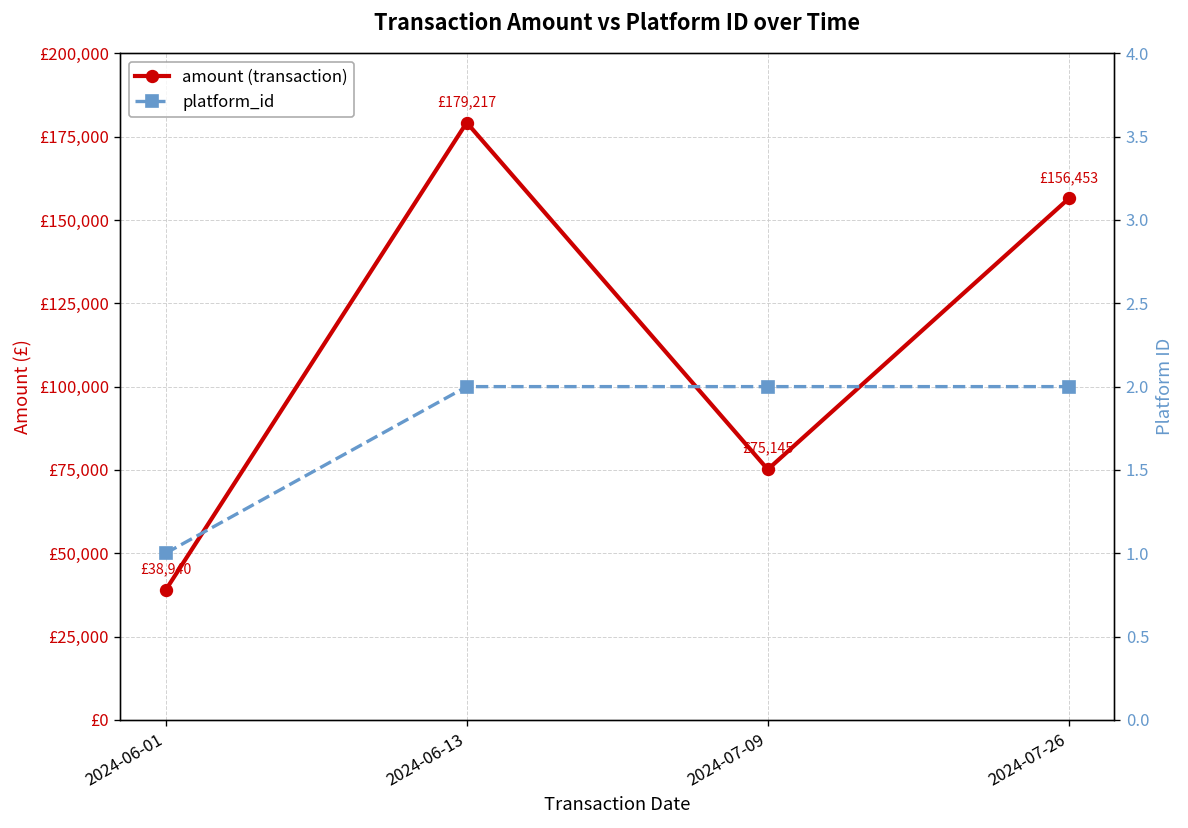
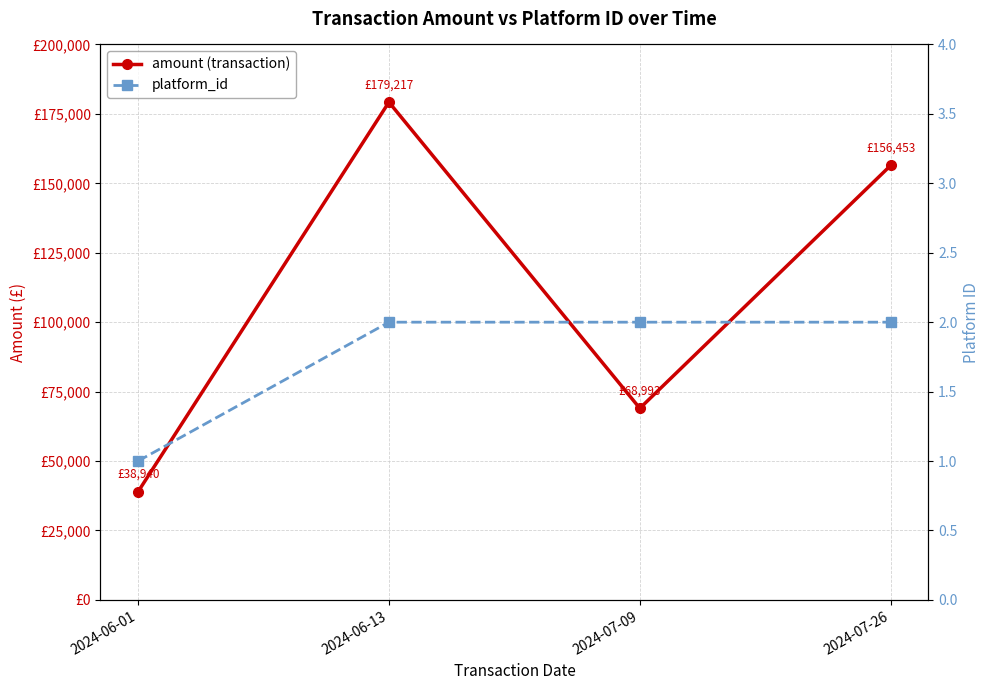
amount (transaction), 2024-07-09: £75,145 -> £68,993
